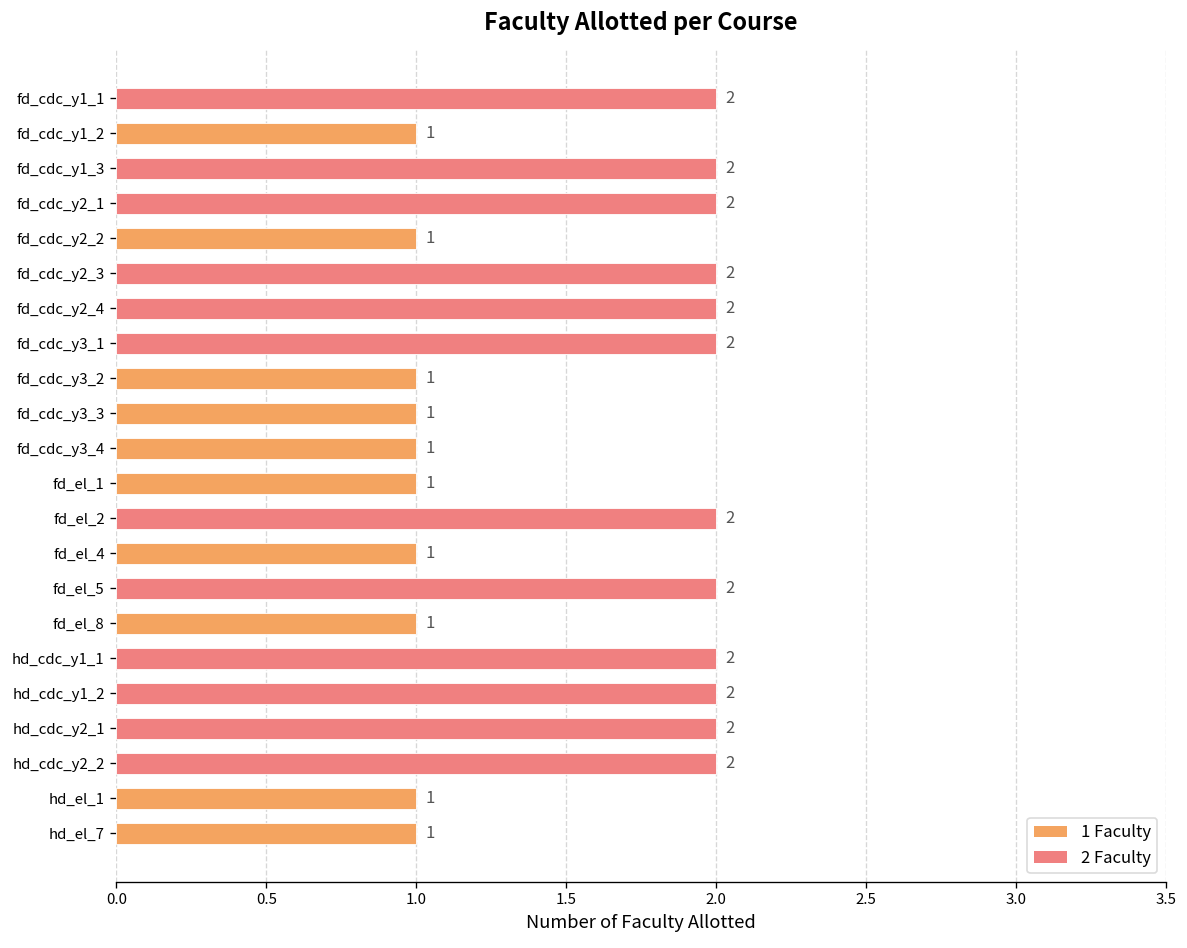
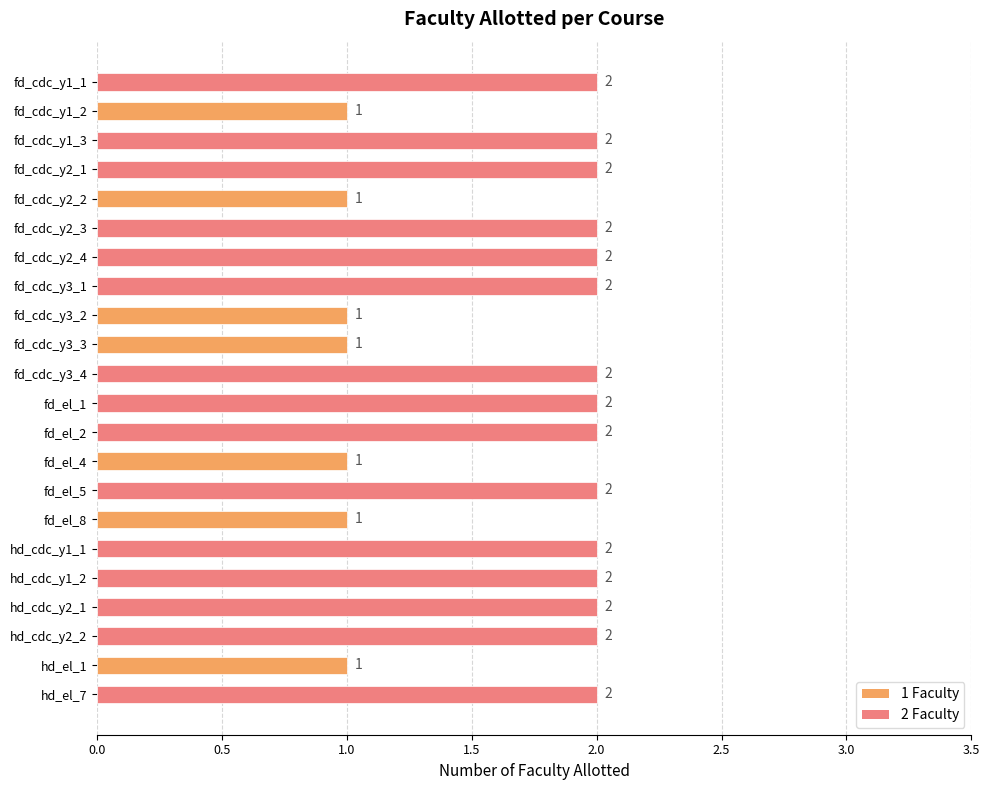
fd_cdc_y3_4: 1 -> 2
fd_el_1: 1 -> 2
hd_el_7: 1 -> 2
